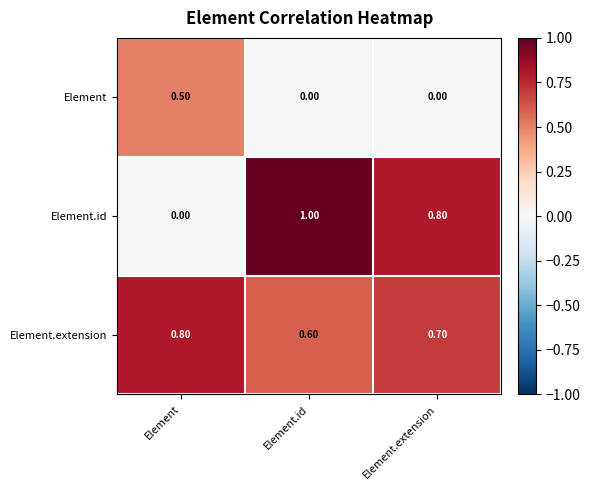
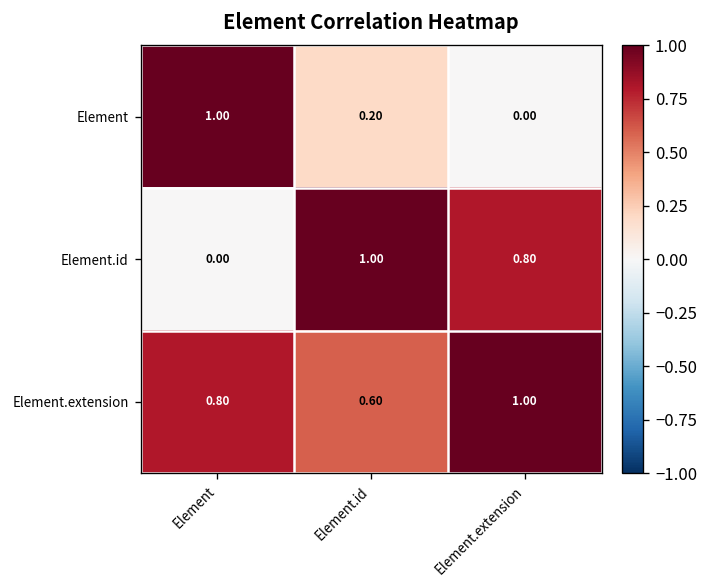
Element, Element: 0.50 -> 1.00
Element, Element.id: 0.00 -> 0.20
Element.extension, Element.extension: 0.70 -> 1.00
